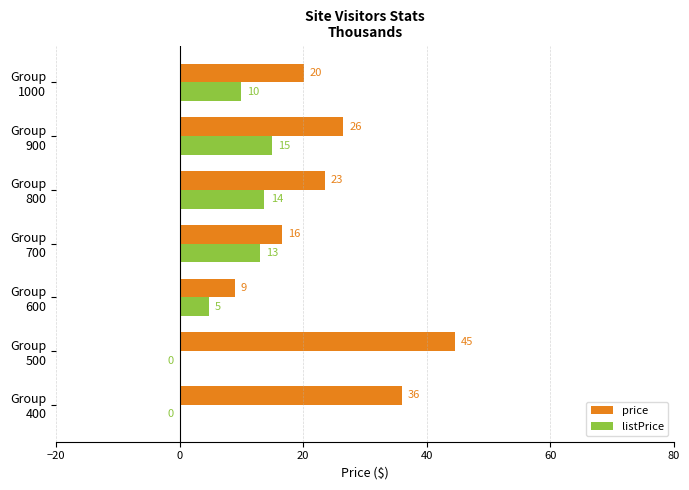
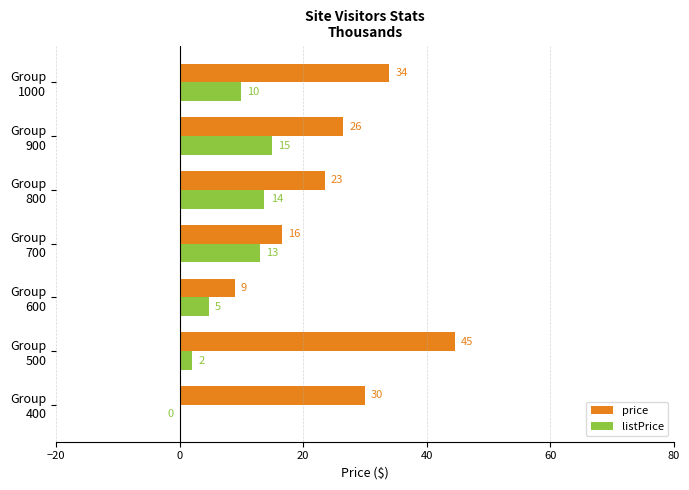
price, Group 1000: 20 -> 34
listPrice, Group 500: 0 -> 2
price, Group 400: 36 -> 30
